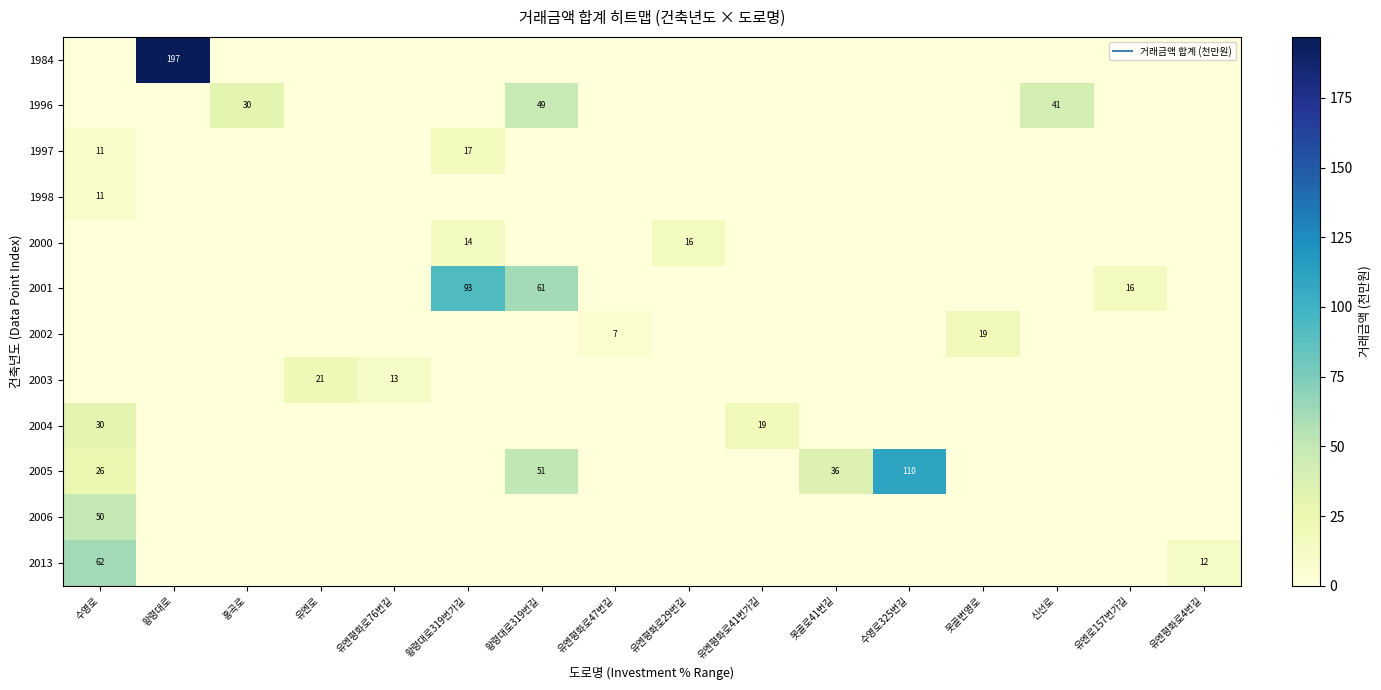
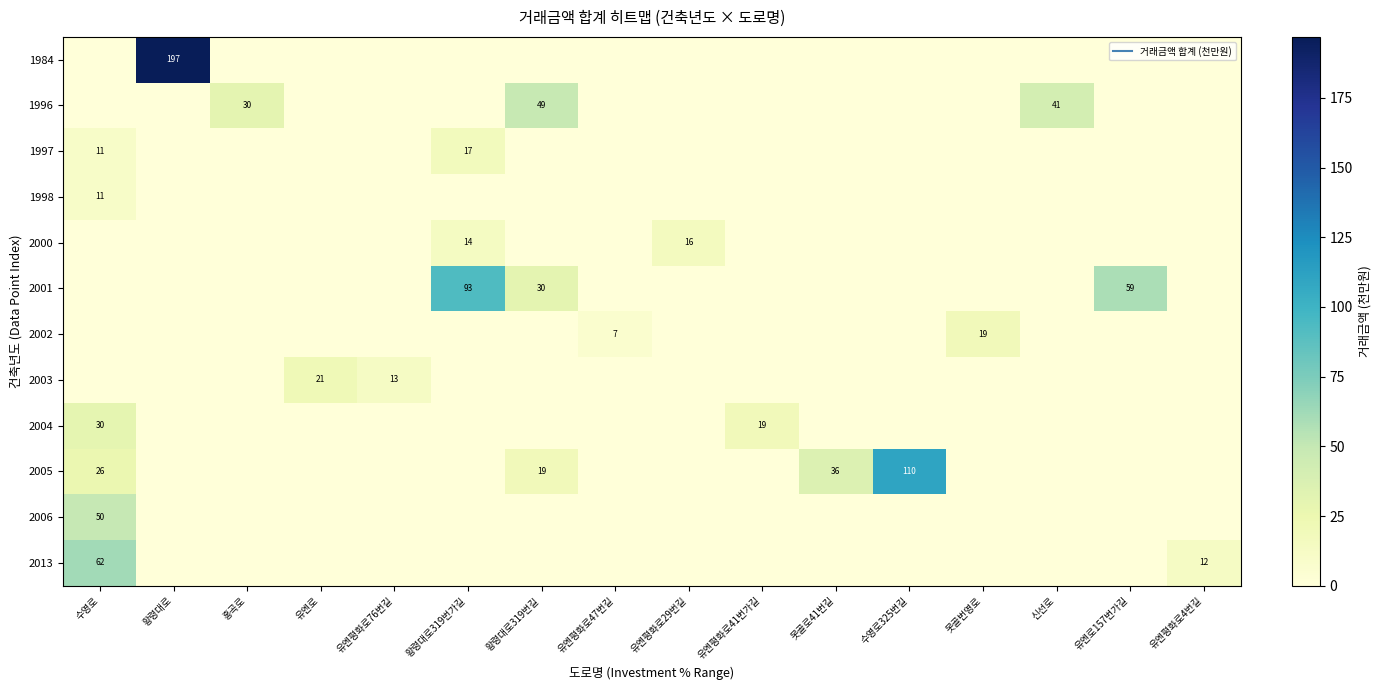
2001, 황령대로319번길: 61 -> 30
2001, 유엔로157번가길: 16 -> 59
2005, 황령대로319번길: 51 -> 19
